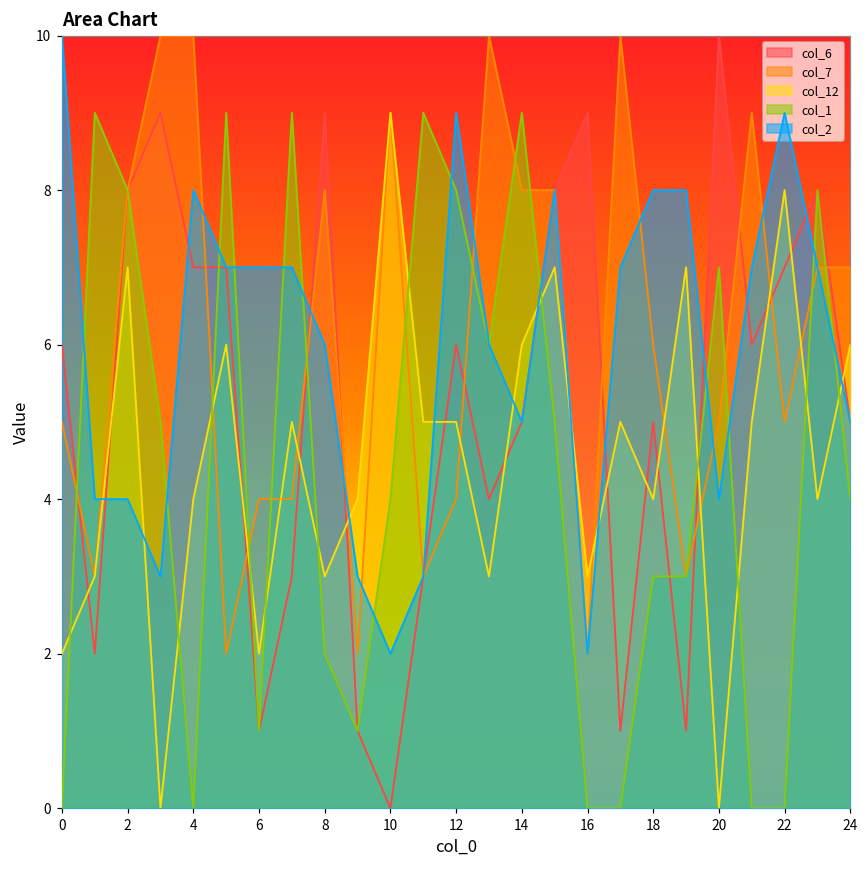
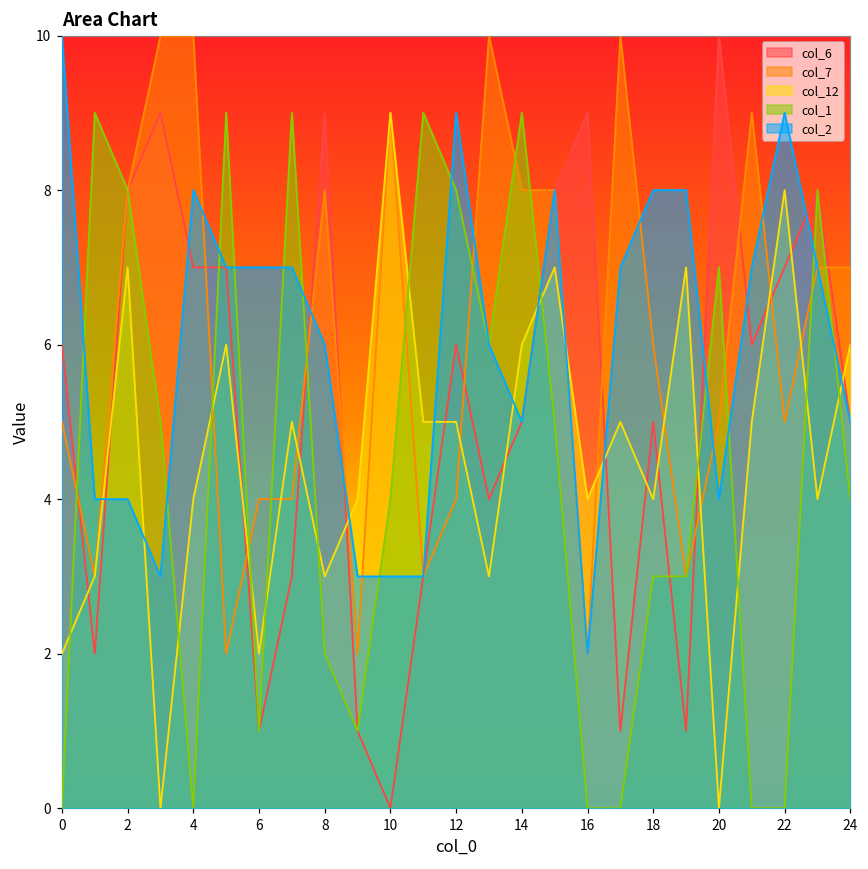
col_2, 10: 2 -> 3
col_12, 16: 3 -> 4
